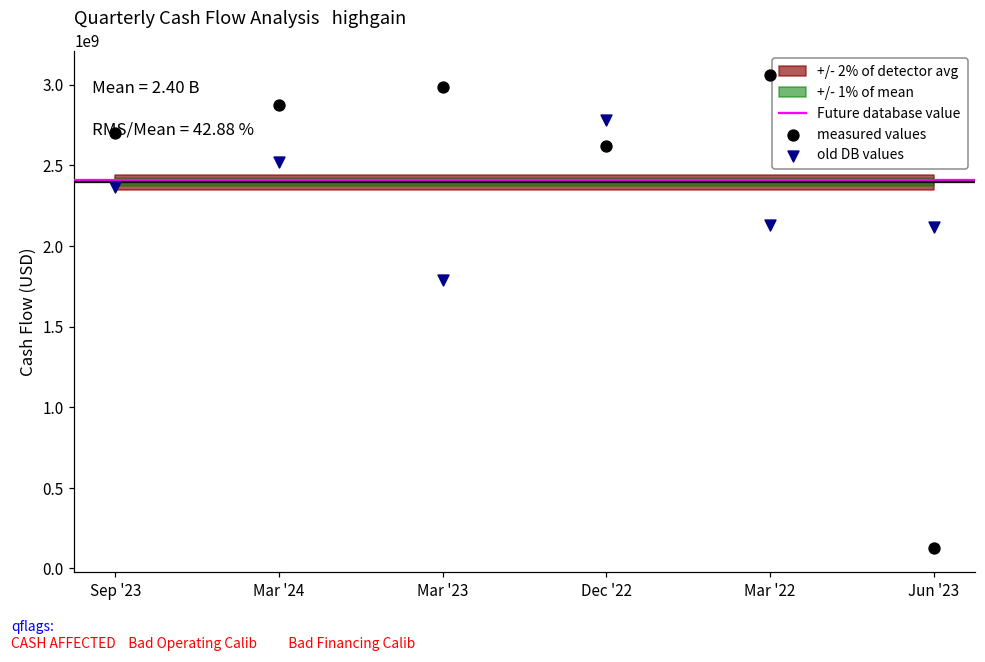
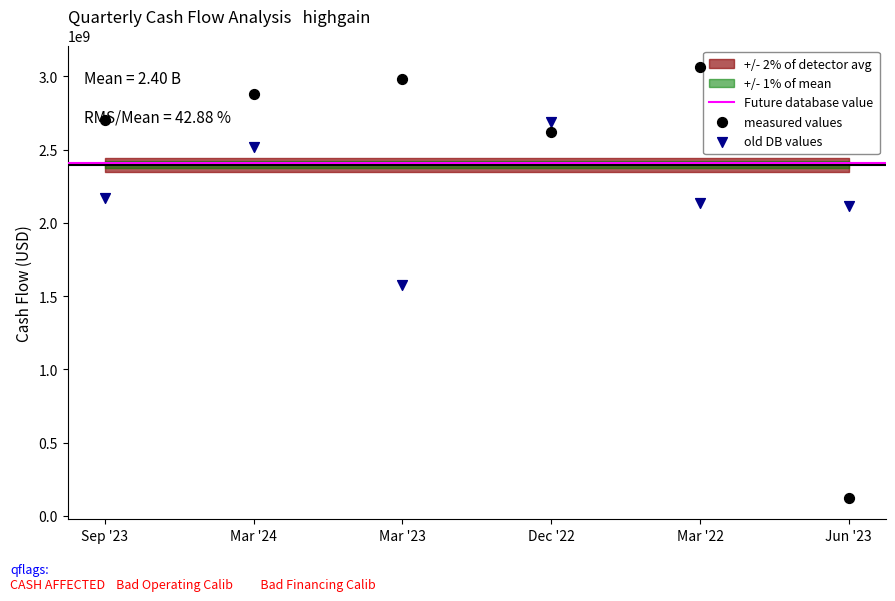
old DB values, Sep '23: 2360000000 -> 2170000000
old DB values, Mar '23: 1790000000 -> 1570000000
old DB values, Dec '22: 2780000000 -> 2690000000
